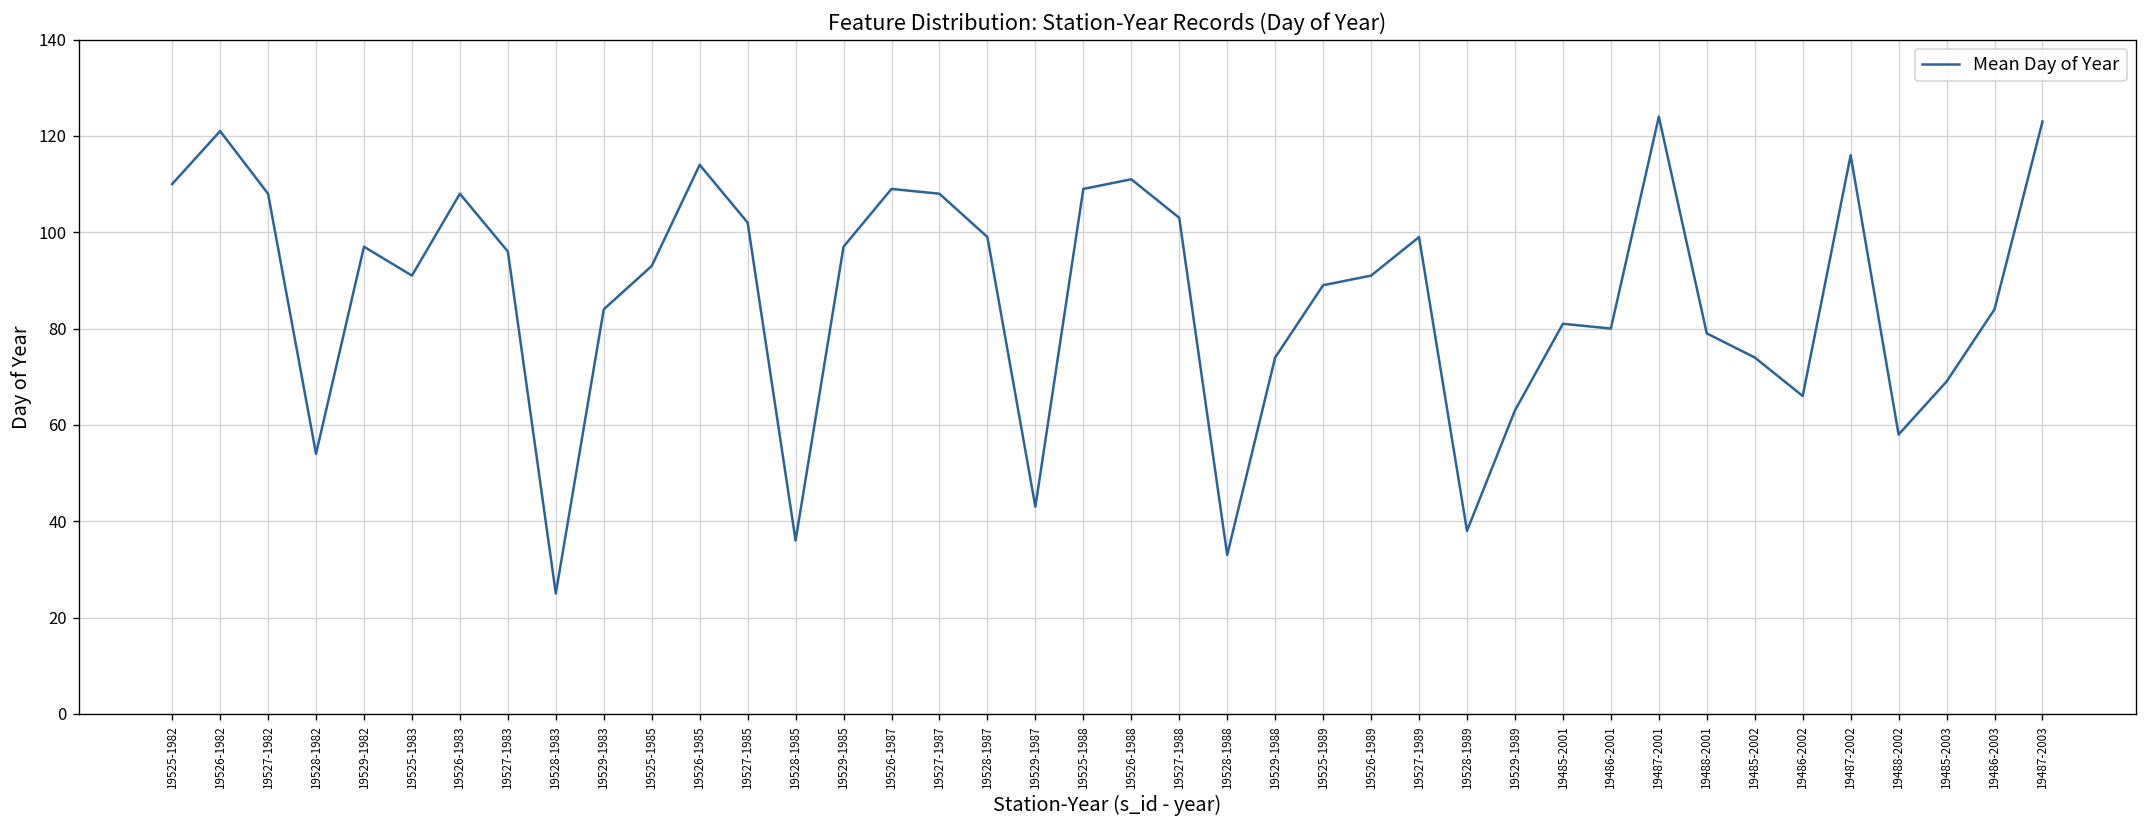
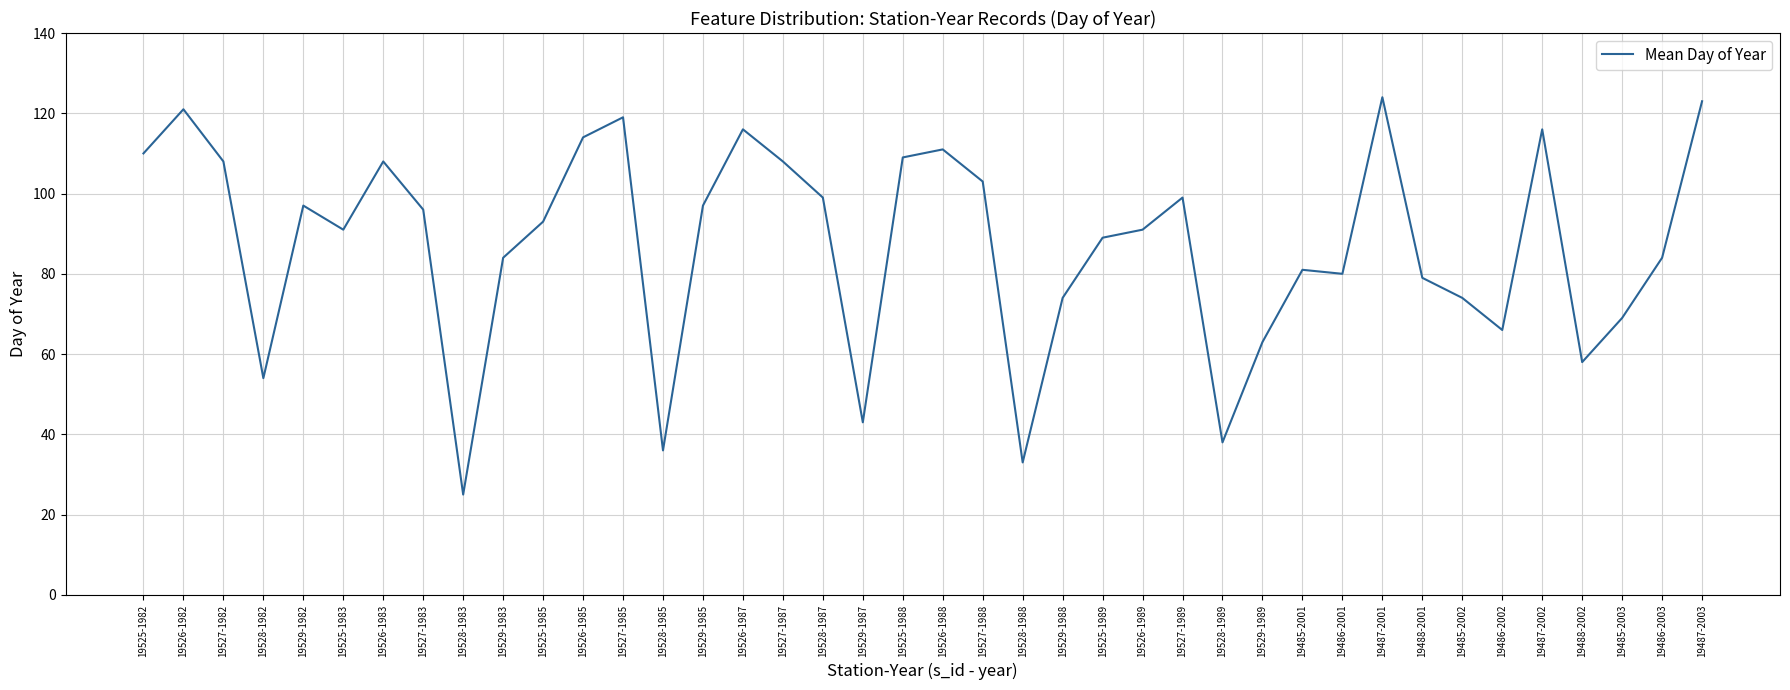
19527-1985: 102 -> 119
19526-1987: 109 -> 116
